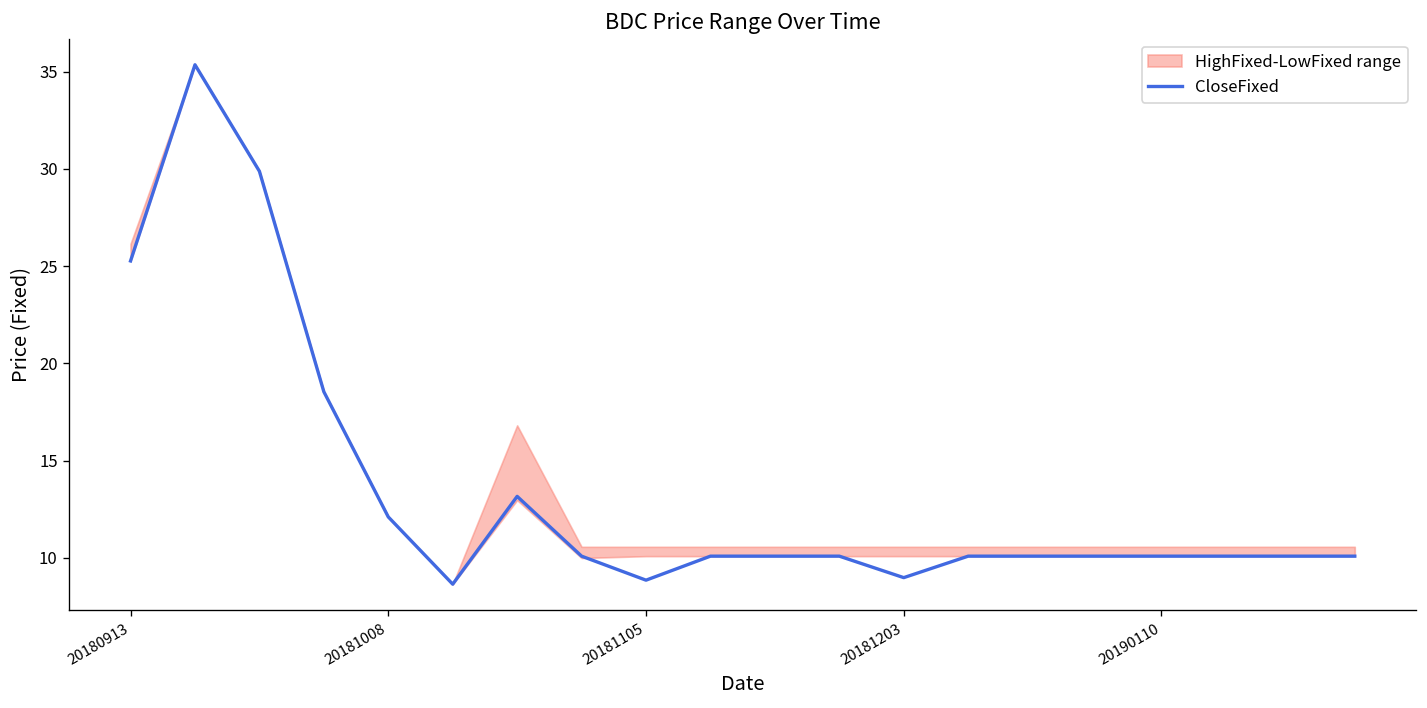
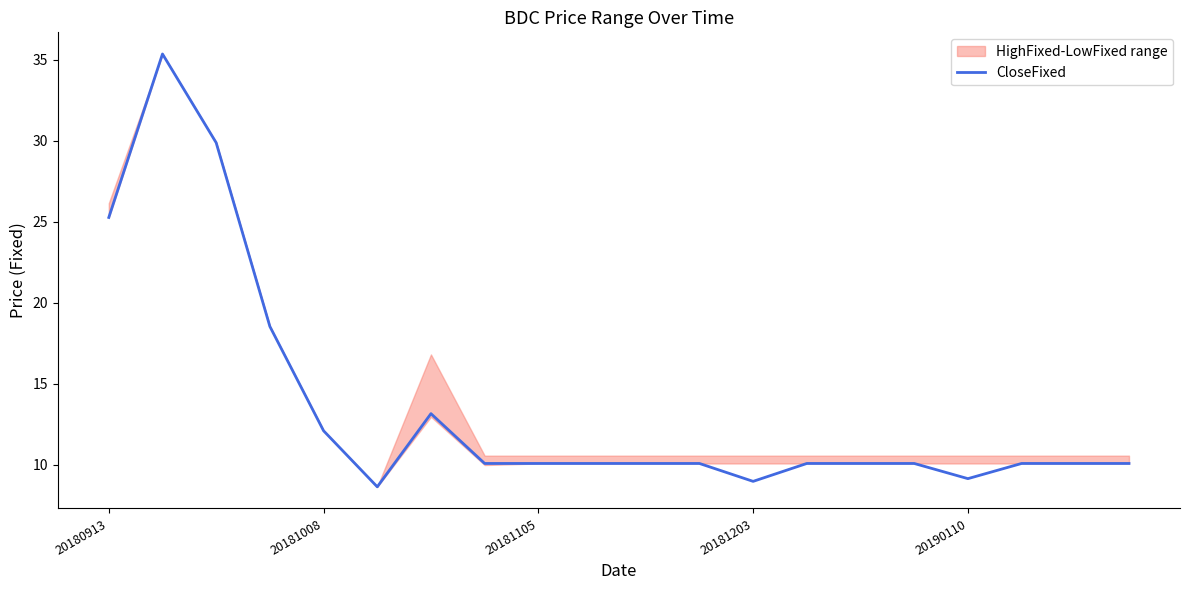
CloseFixed, 20181105: 8.9 -> 10.1
CloseFixed, 20190110: 10.1 -> 9.2
